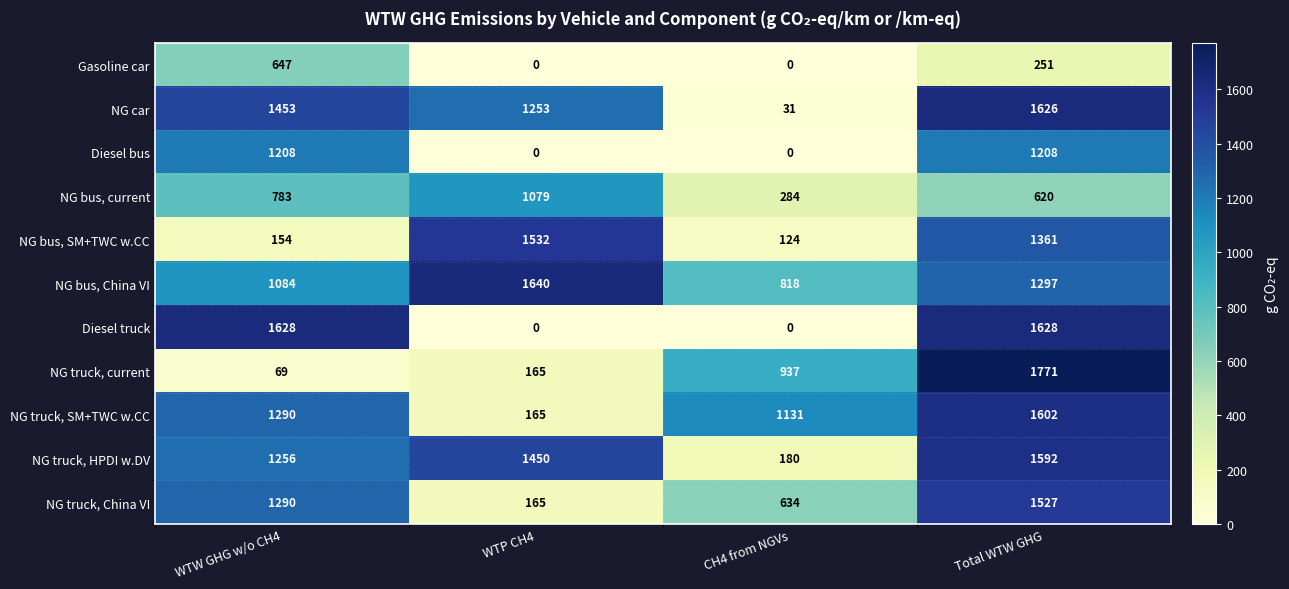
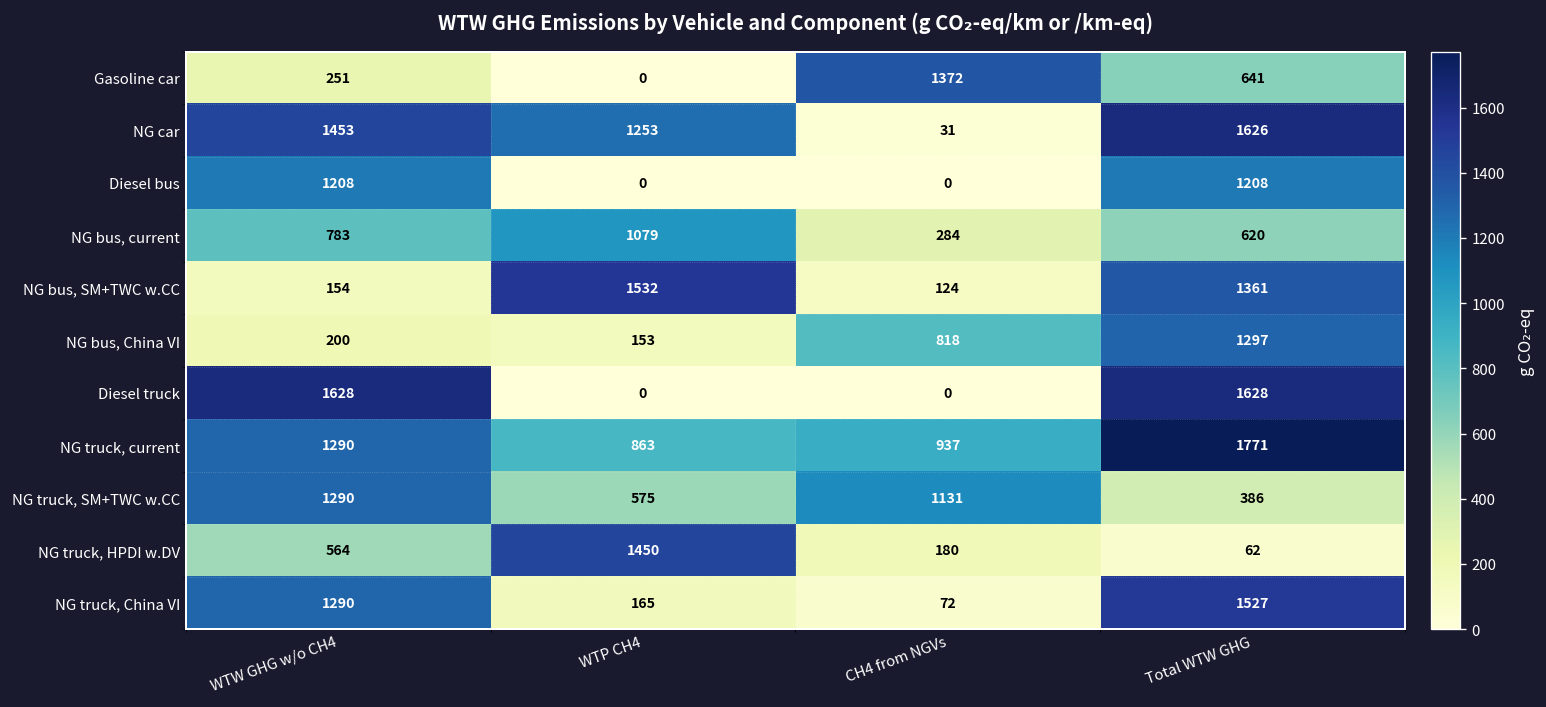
Gasoline car, WTW GHG w/o CH4: 647 -> 251
Gasoline car, CH4 from NGVs: 0 -> 1372
Gasoline car, Total WTW GHG: 251 -> 641
NG bus, China VI, WTW GHG w/o CH4: 1084 -> 200
NG bus, China VI, WTP CH4: 1640 -> 153
NG truck, current, WTW GHG w/o CH4: 69 -> 1290
NG truck, current, WTP CH4: 165 -> 863
NG truck, SM+TWC w.CC, WTP CH4: 165 -> 575
NG truck, SM+TWC w.CC, Total WTW GHG: 1602 -> 386
NG truck, HPDI w.DV, WTW GHG w/o CH4: 1256 -> 564
NG truck, HPDI w.DV, Total WTW GHG: 1592 -> 62
NG truck, China VI, CH4 from NGVs: 634 -> 72
